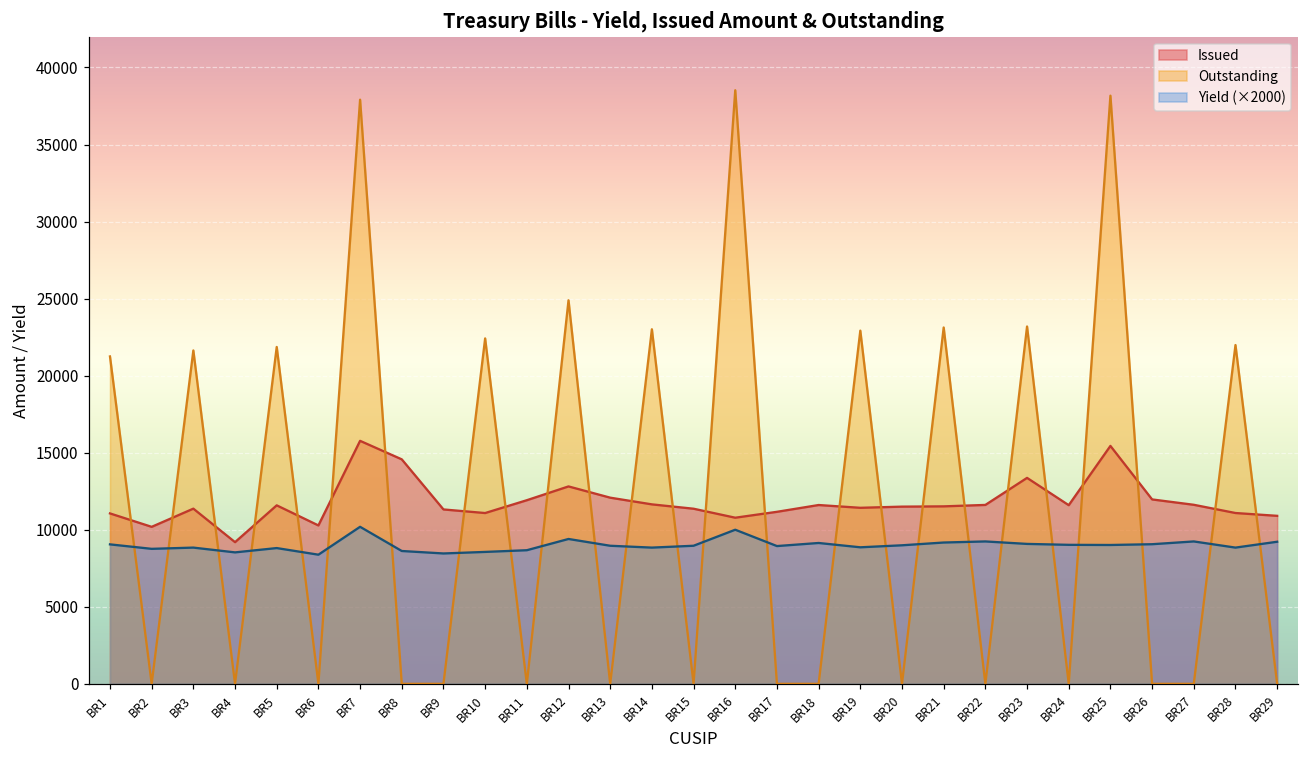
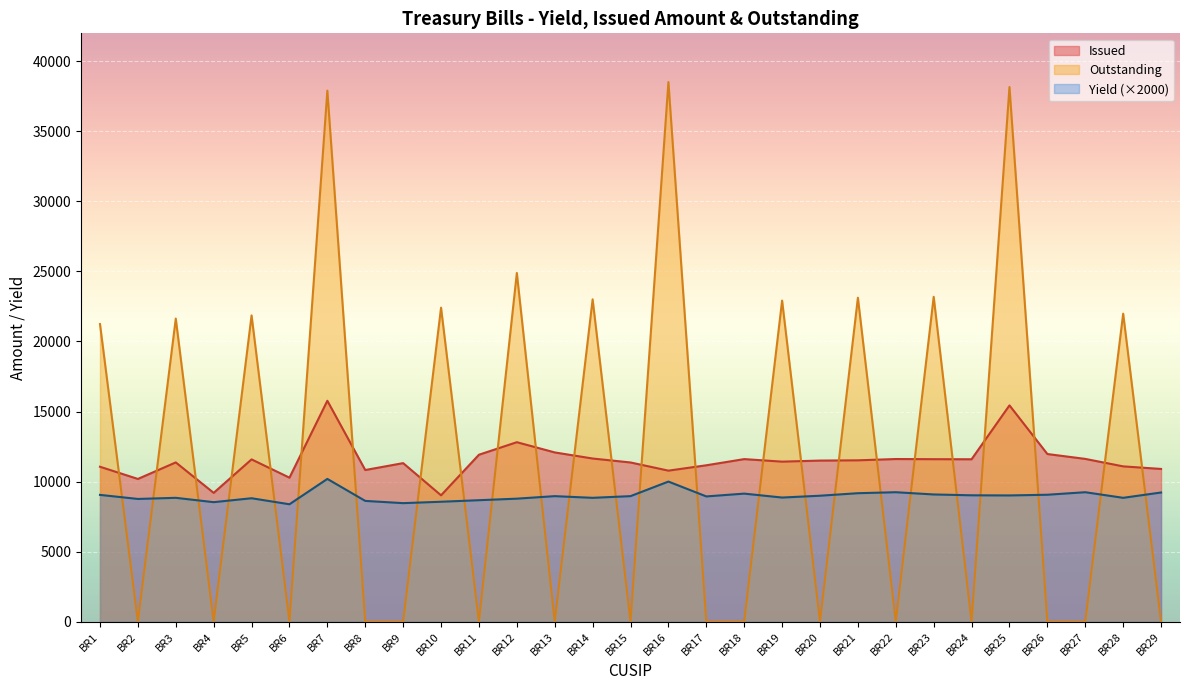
Issued, BR8: 14600 -> 10800
Issued, BR10: 11100 -> 9000
Yield (×2000), BR12: 9400 -> 8800
Issued, BR23: 13400 -> 11600
